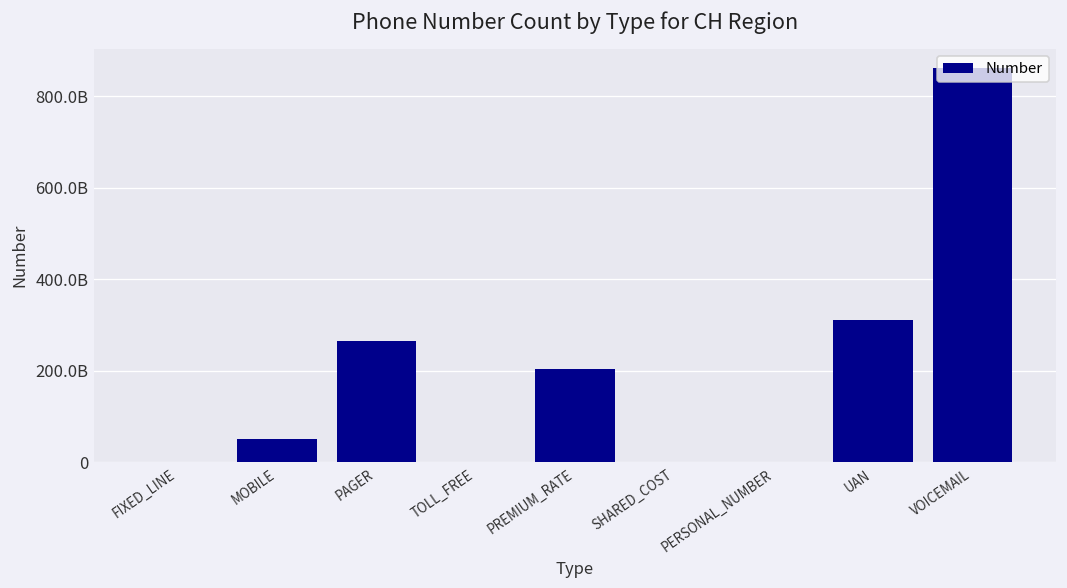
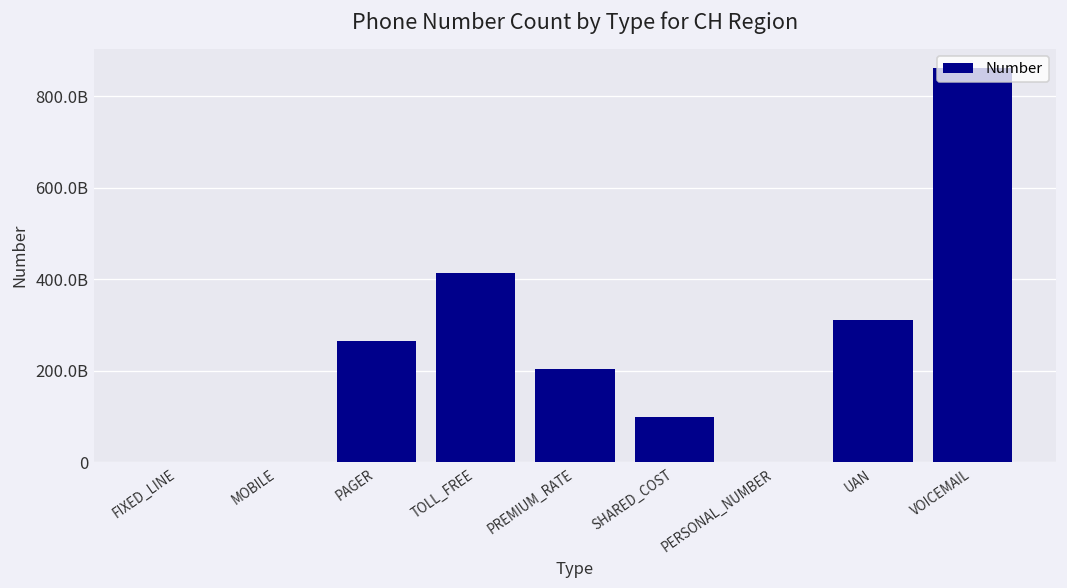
MOBILE: 50000000000 -> 0
TOLL_FREE: 0 -> 410000000000
SHARED_COST: 0 -> 100000000000
